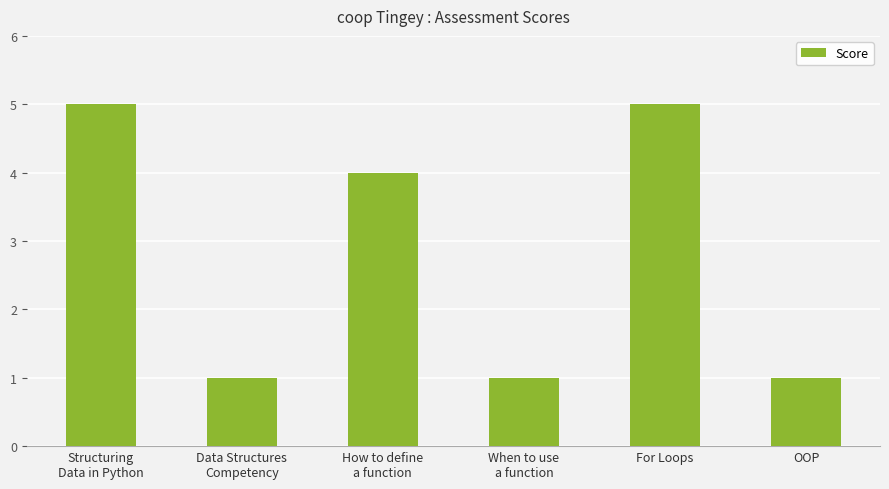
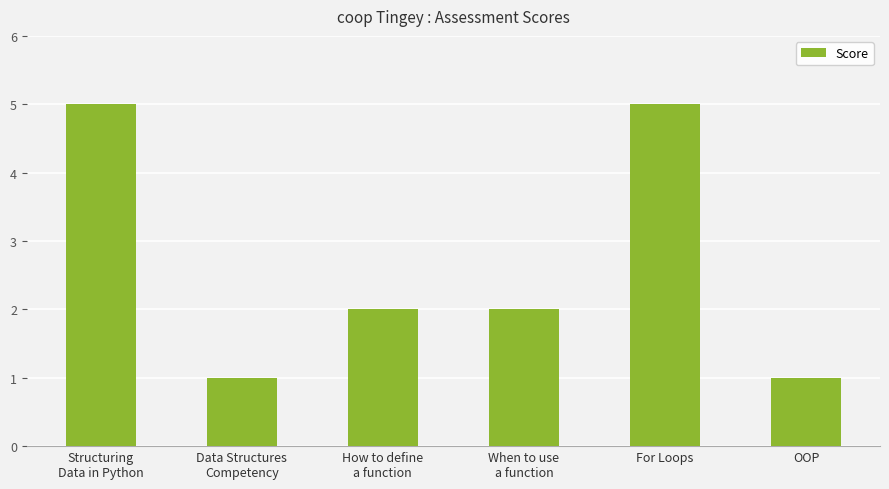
How to define a function: 4 -> 2
When to use a function: 1 -> 2
